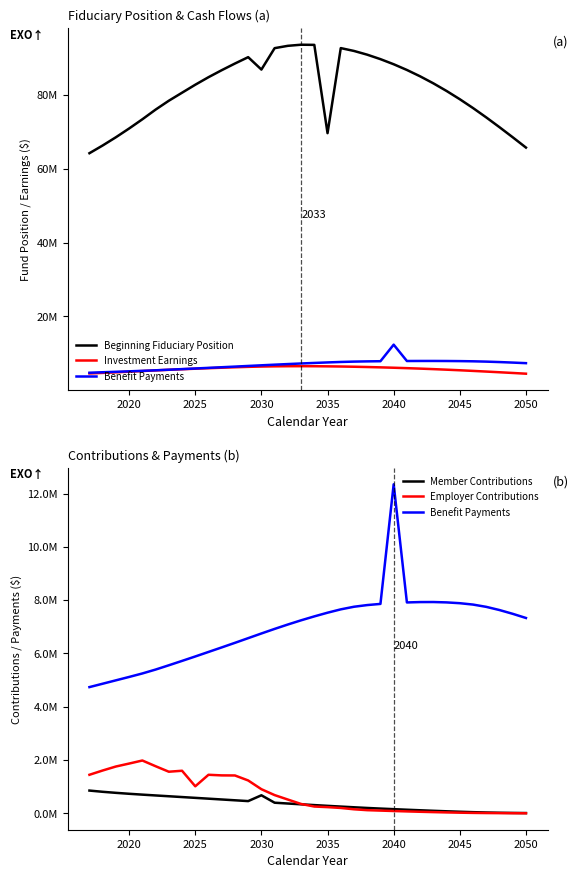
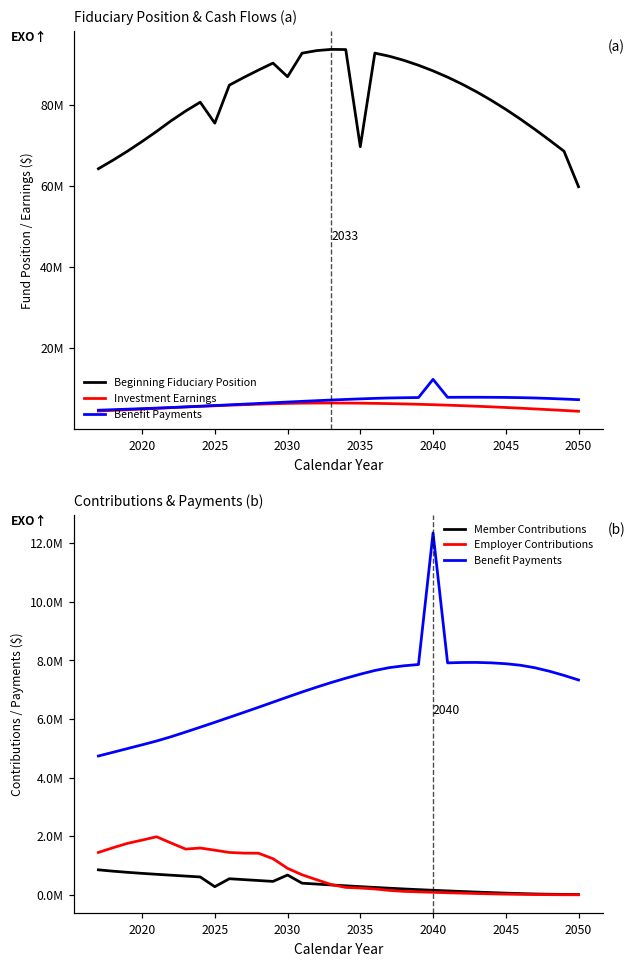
Fiduciary Position & Cash Flows (a), Beginning Fiduciary Position, 2025: 83000000 -> 75000000
Fiduciary Position & Cash Flows (a), Beginning Fiduciary Position, 2050: 66000000 -> 60000000
Contributions & Payments (b), Member Contributions, 2025: 600000 -> 300000
Contributions & Payments (b), Employer Contributions, 2025: 1000000 -> 1500000
